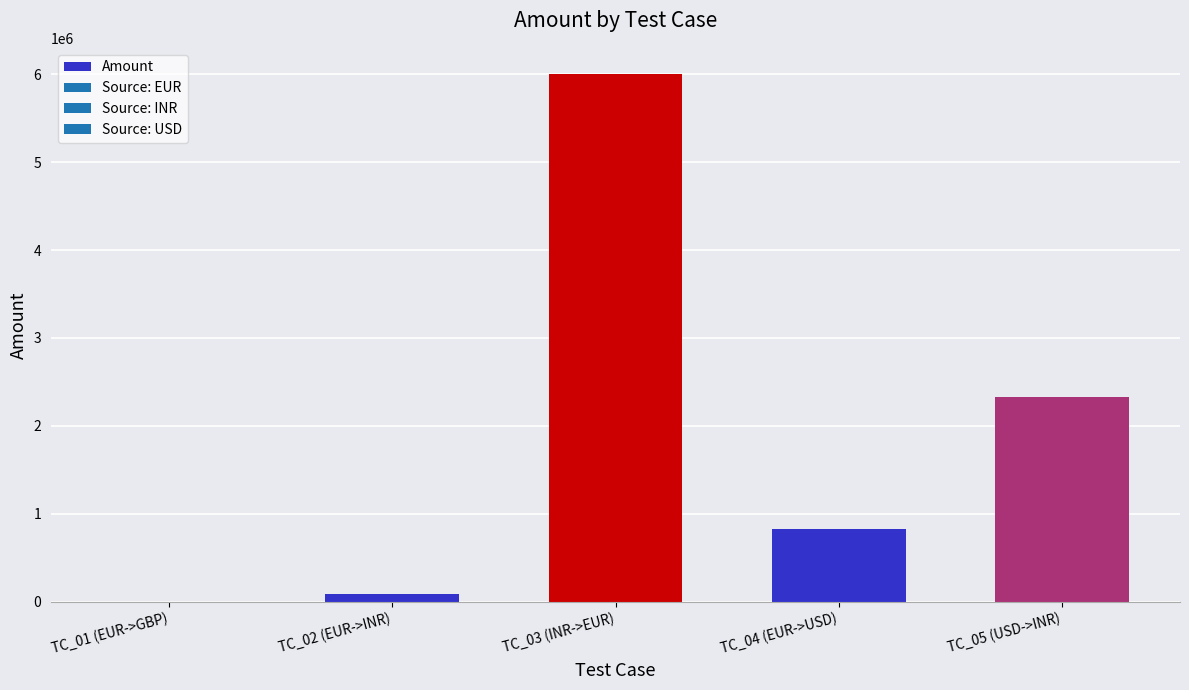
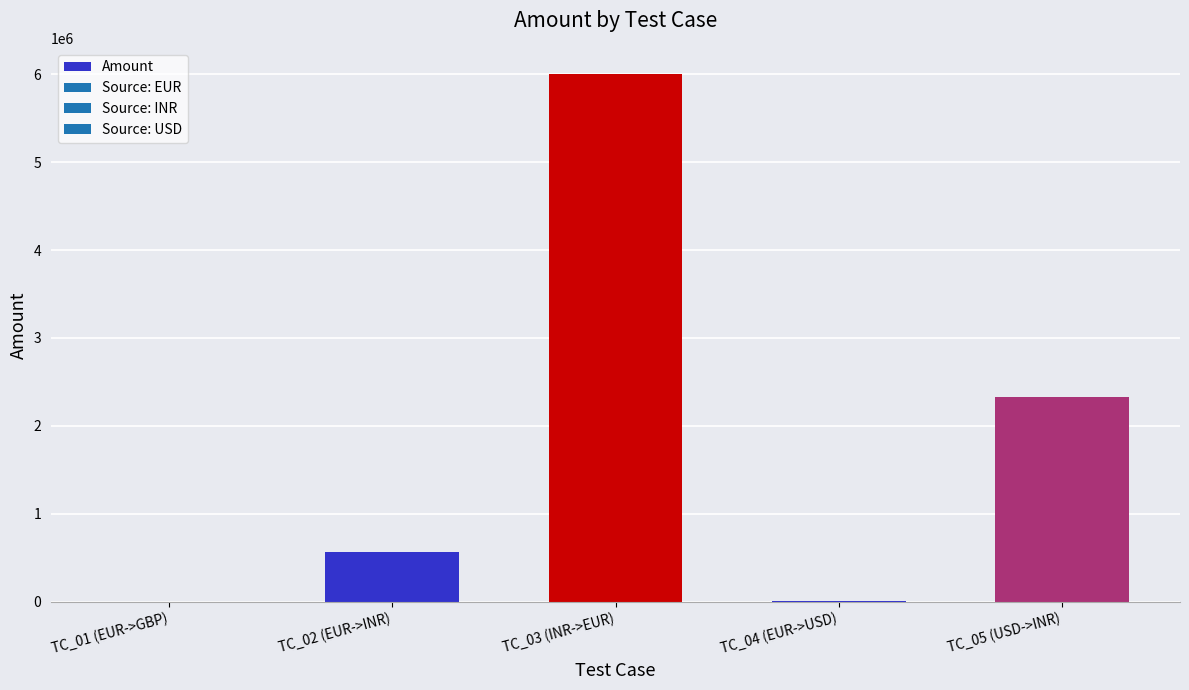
TC_02 (EUR->INR): 100000 -> 600000
TC_04 (EUR->USD): 800000 -> 0
